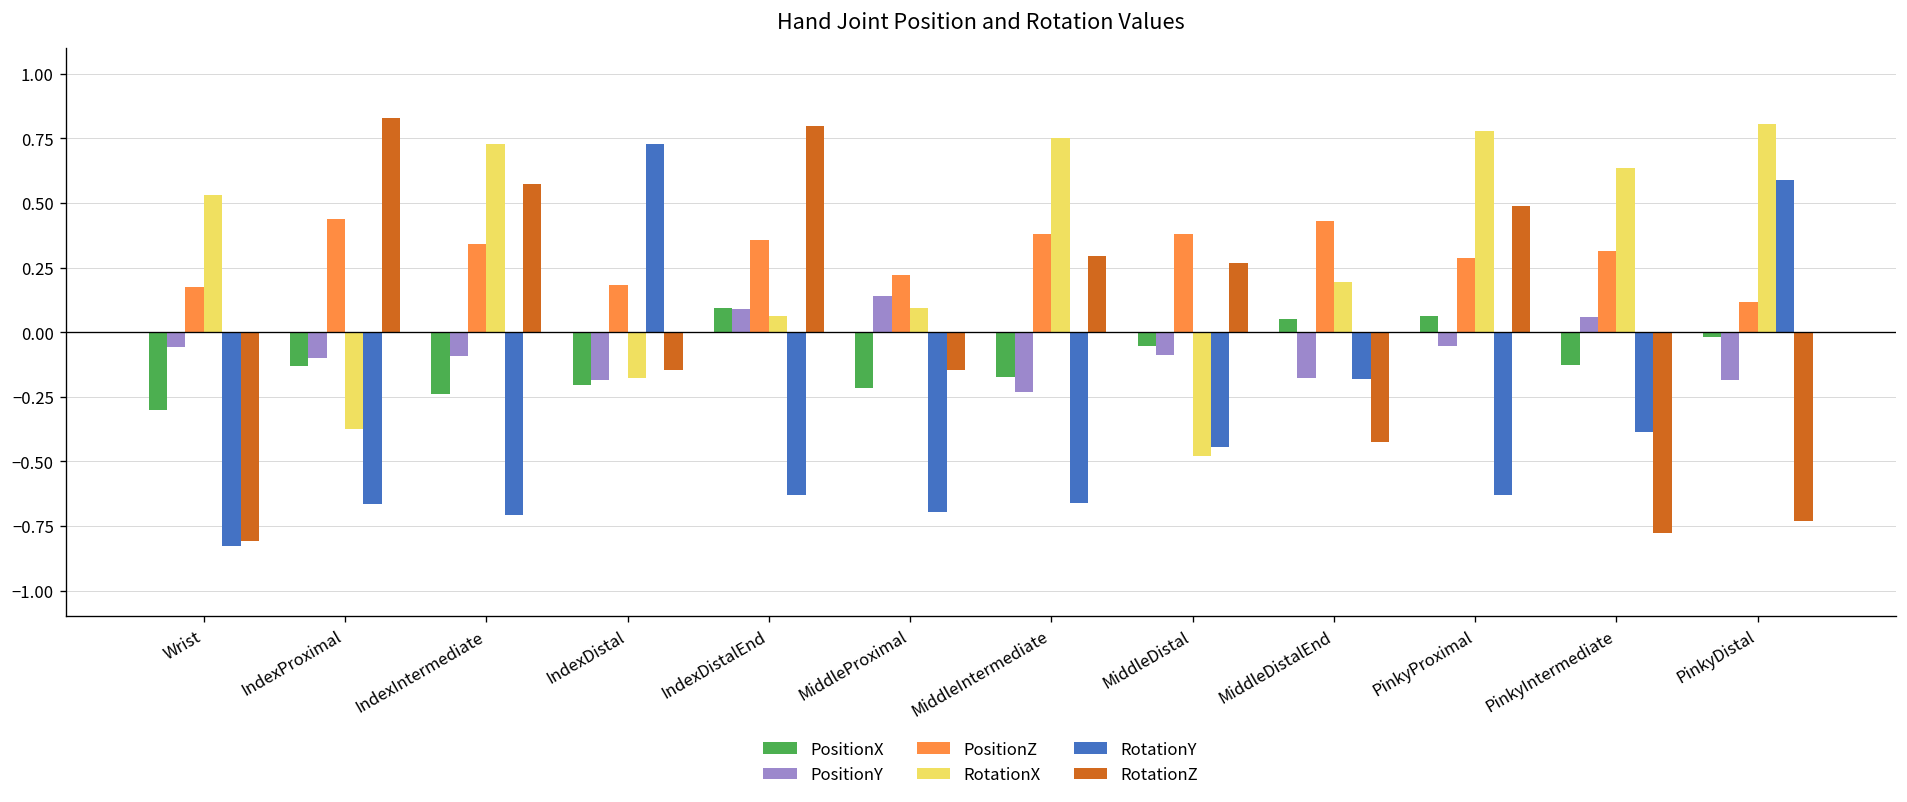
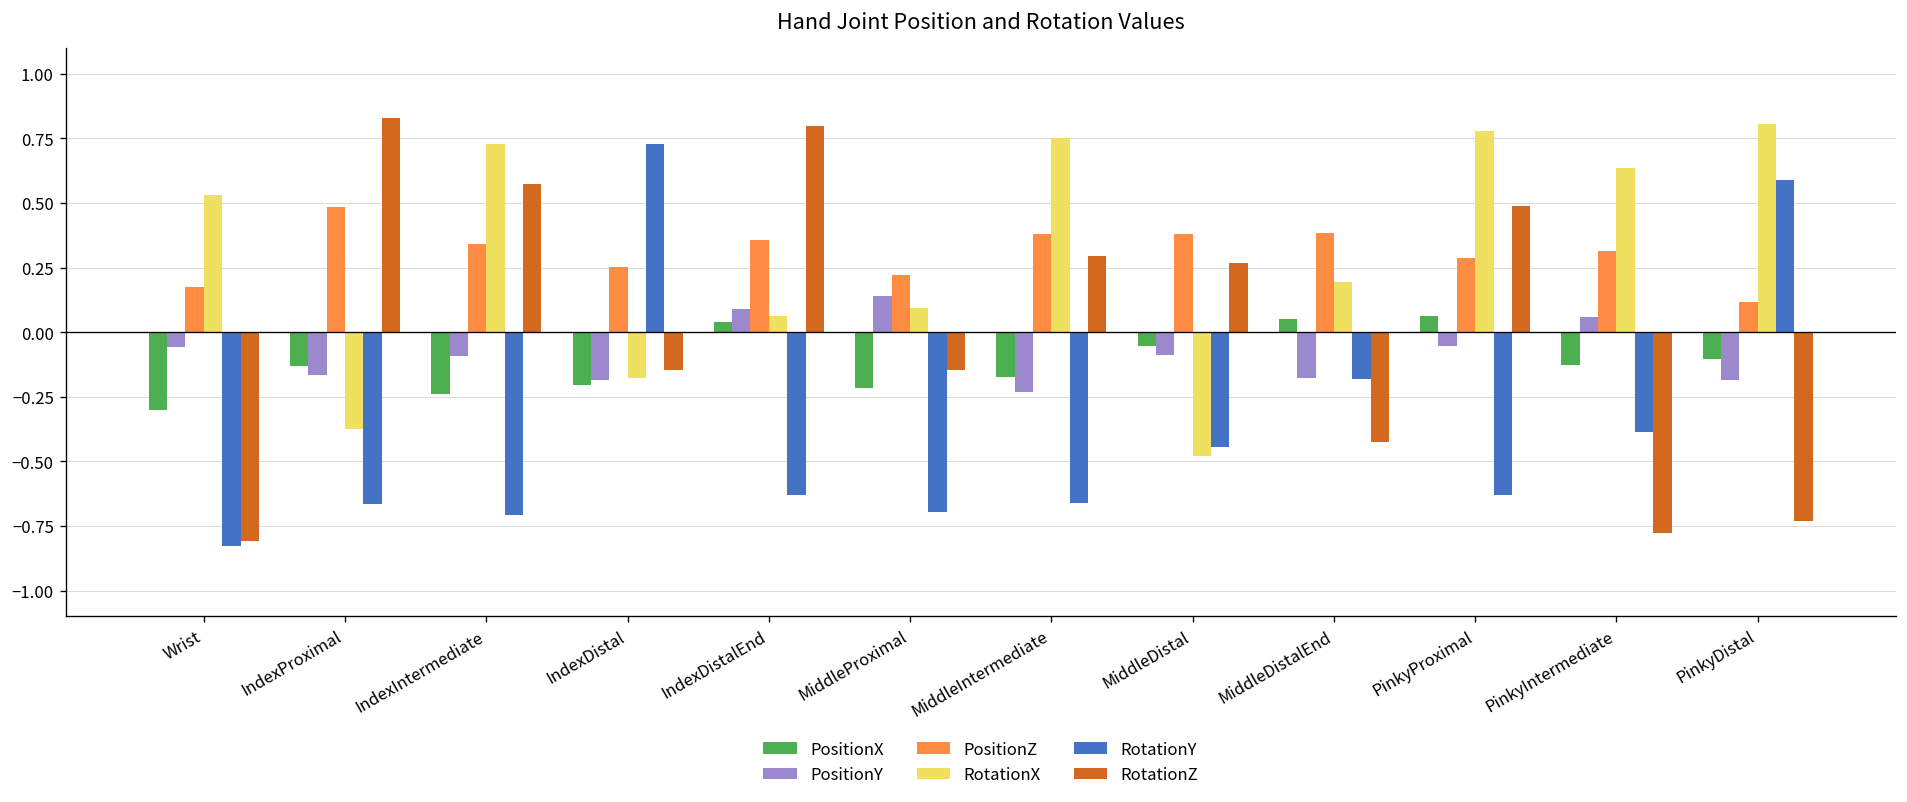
PositionY, IndexProximal: -0.10 -> -0.16
PositionZ, IndexProximal: 0.44 -> 0.48
PositionZ, IndexDistal: 0.18 -> 0.25
PositionX, IndexDistalEnd: 0.09 -> 0.04
PositionZ, MiddleDistalEnd: 0.43 -> 0.38
PositionX, PinkyDistal: -0.02 -> -0.10
